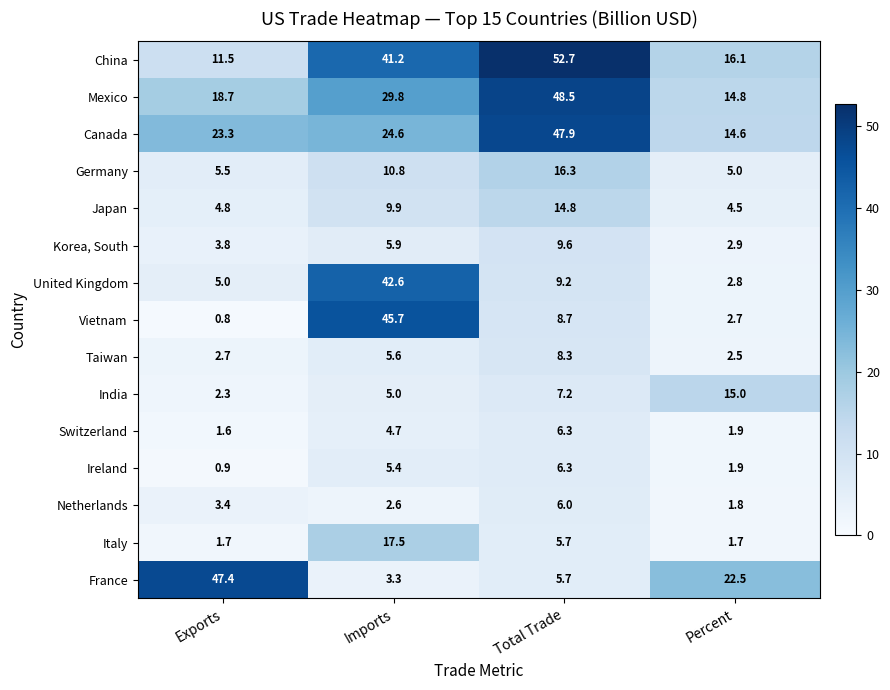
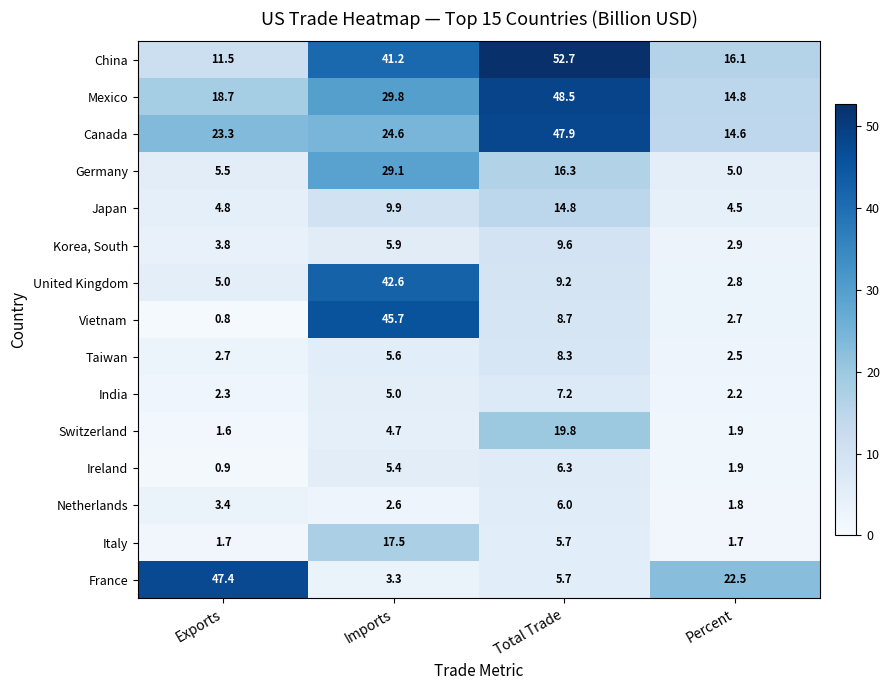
Germany, Imports: 10.8 -> 29.1
India, Percent: 15.0 -> 2.2
Switzerland, Total Trade: 6.3 -> 19.8
